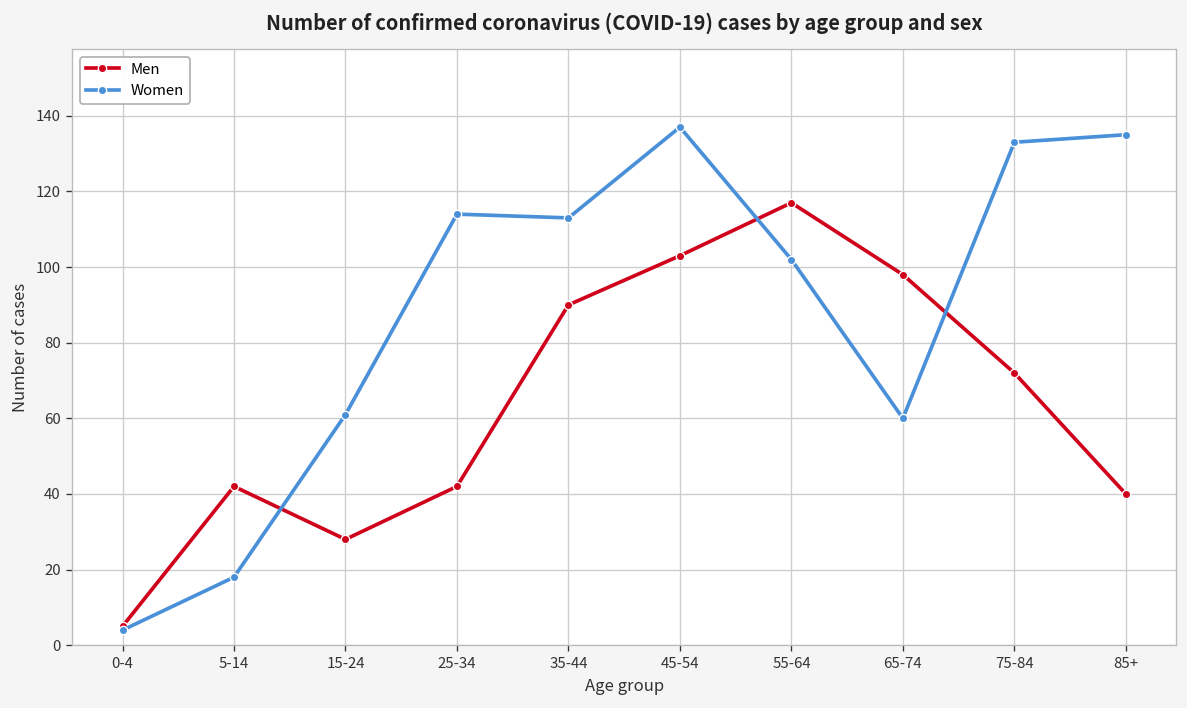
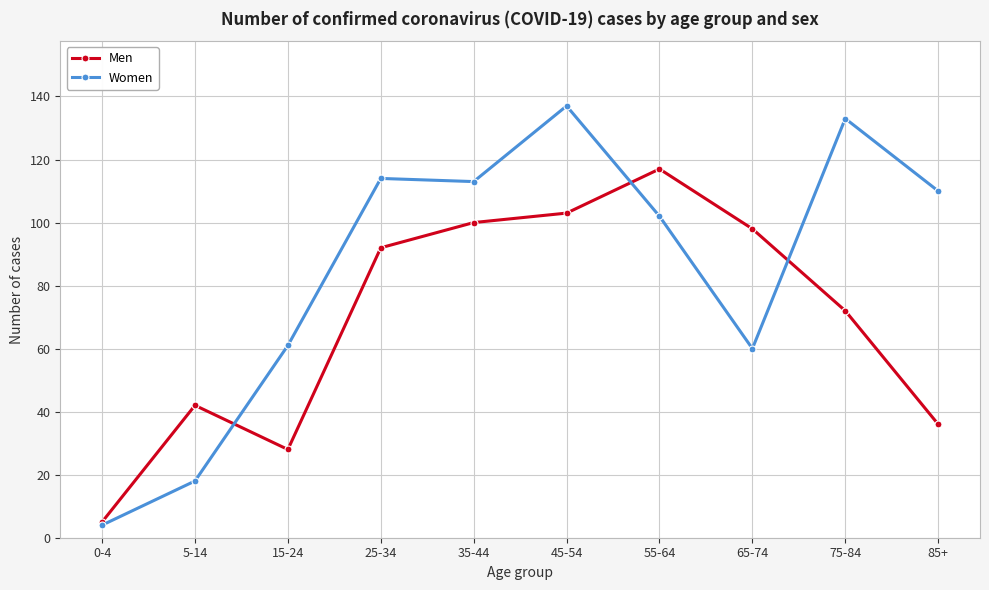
Men, 25-34: 42 -> 92
Men, 35-44: 90 -> 100
Men, 85+: 40 -> 36
Women, 85+: 135 -> 110
